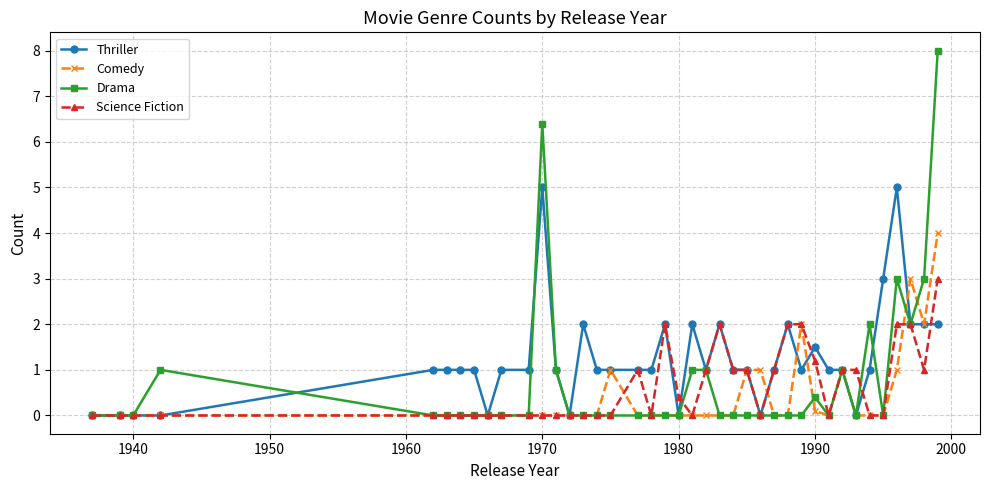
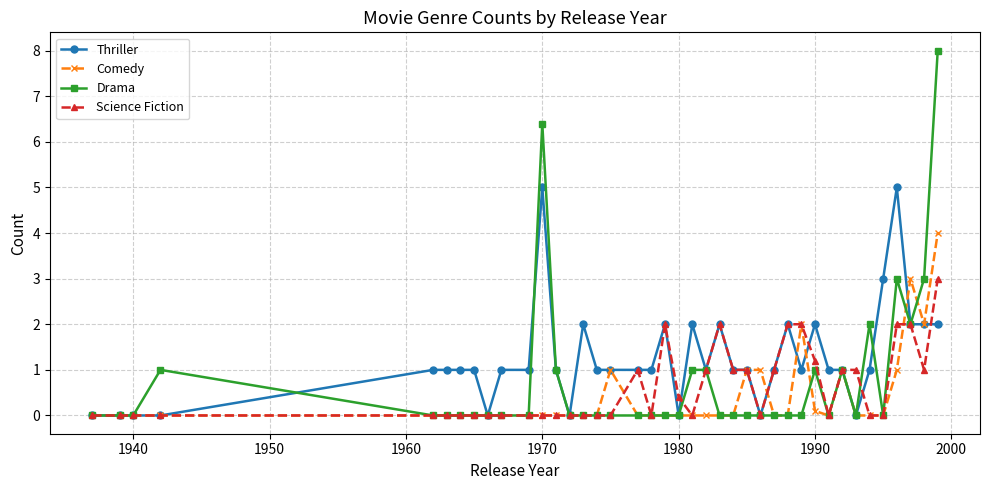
Thriller, 1990: 1.5 -> 2.0
Drama, 1990: 0.4 -> 1.0
